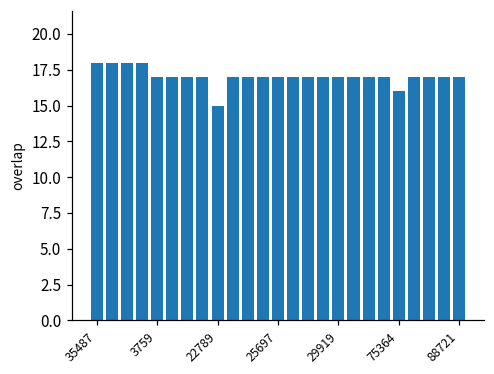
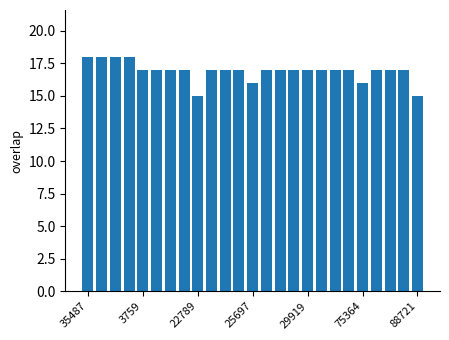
25697: 17 -> 16
88721: 17 -> 15
